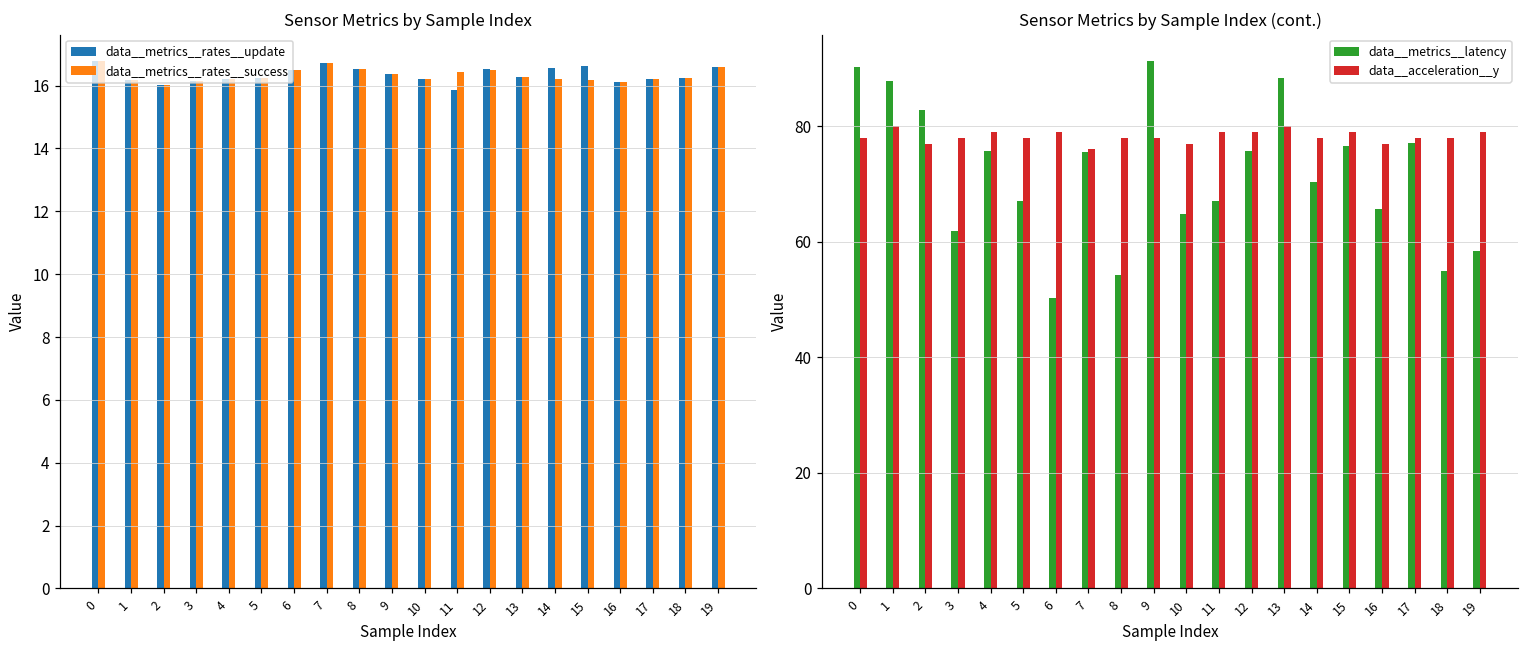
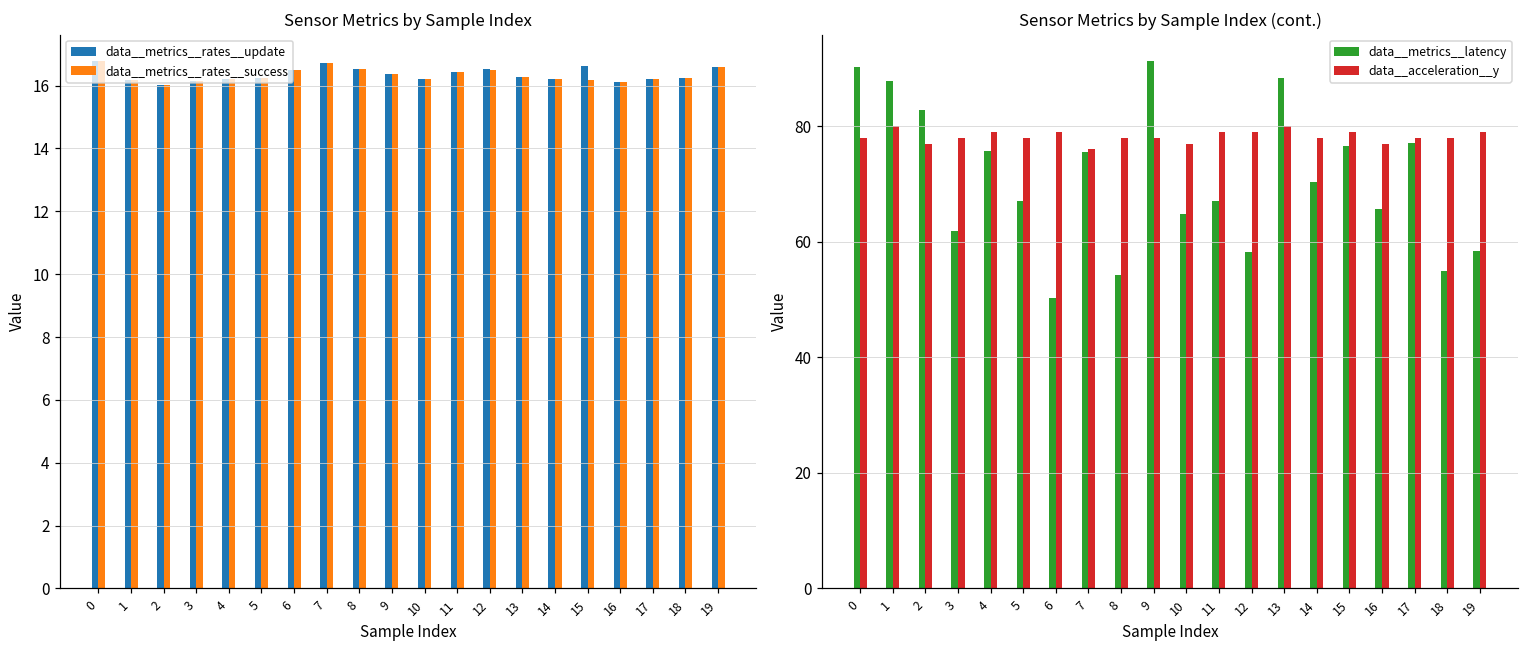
Sensor Metrics by Sample Index, data__metrics__rates__update, 11: 15.9 -> 16.4
Sensor Metrics by Sample Index, data__metrics__rates__update, 14: 16.6 -> 16.2
Sensor Metrics by Sample Index (cont.), data__metrics__latency, 12: 76 -> 58
